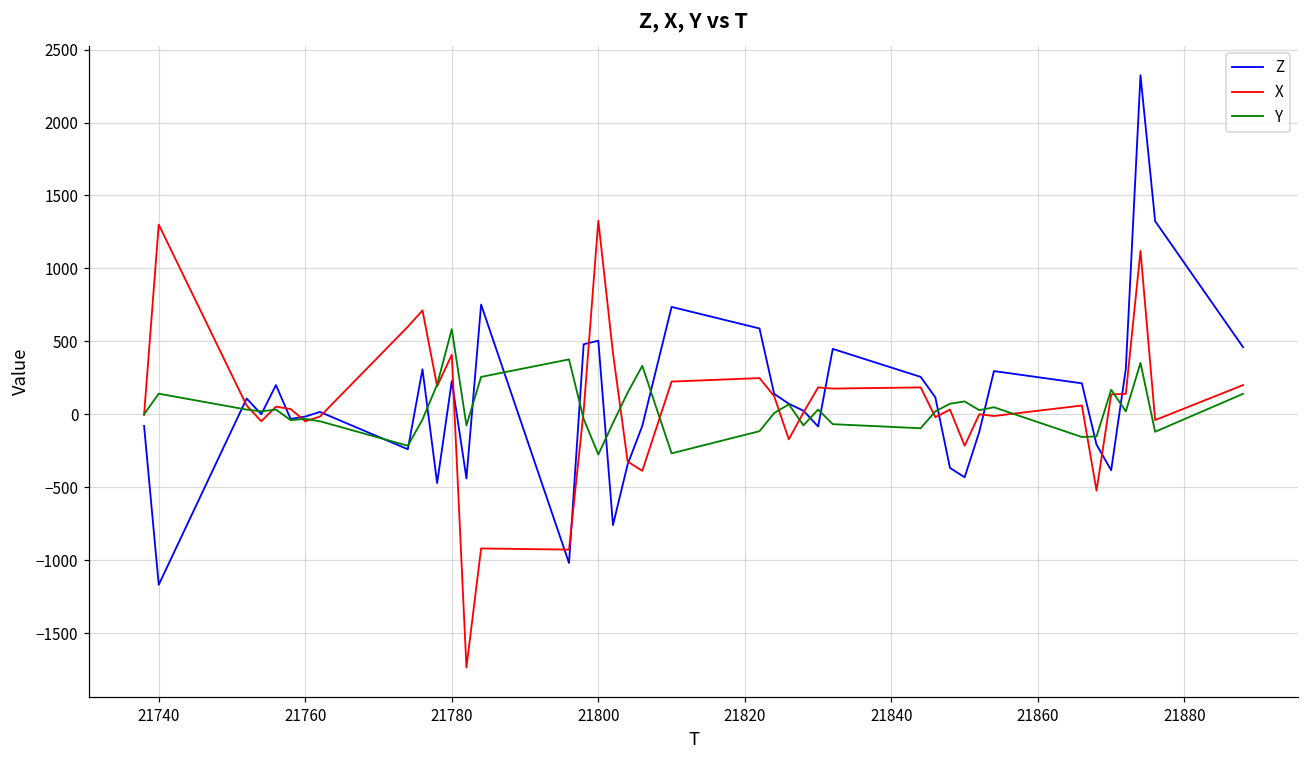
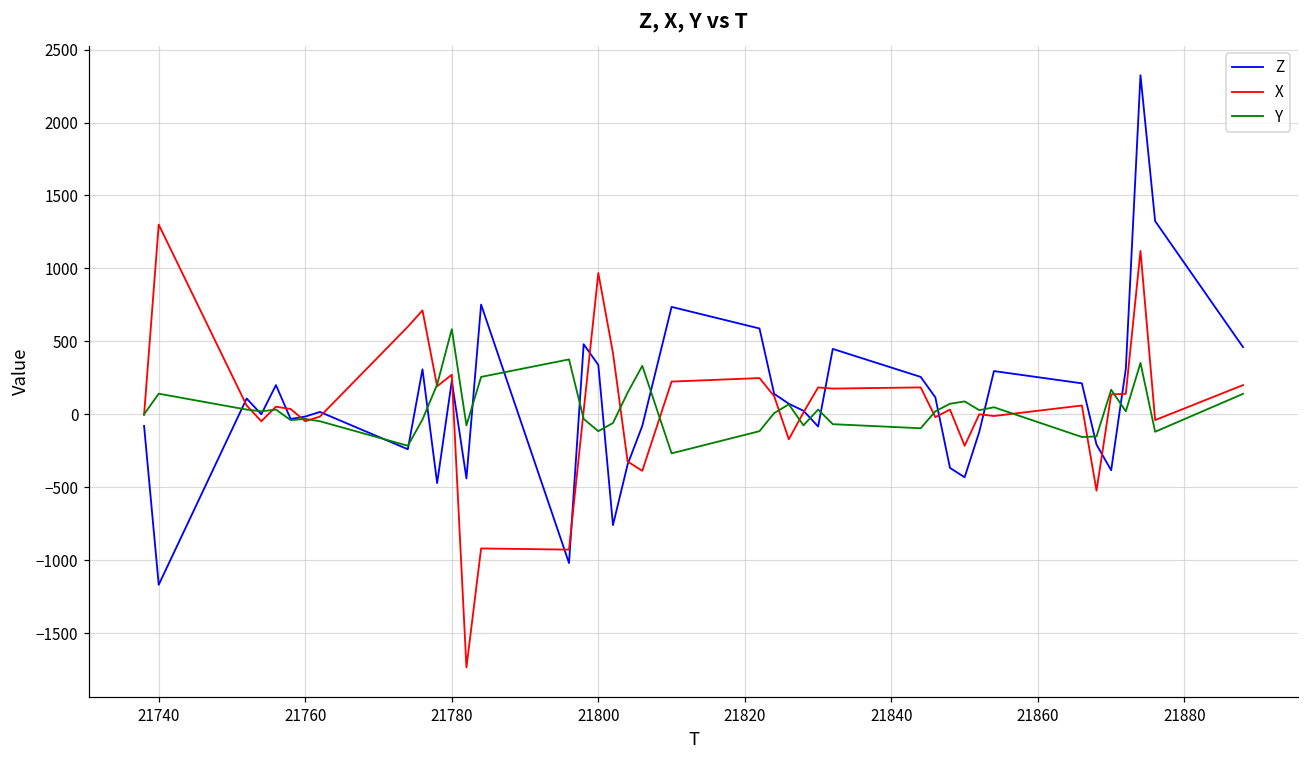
X, 21780: 410 -> 270
Z, 21800: 500 -> 340
X, 21800: 1330 -> 970
Y, 21800: -280 -> -120
